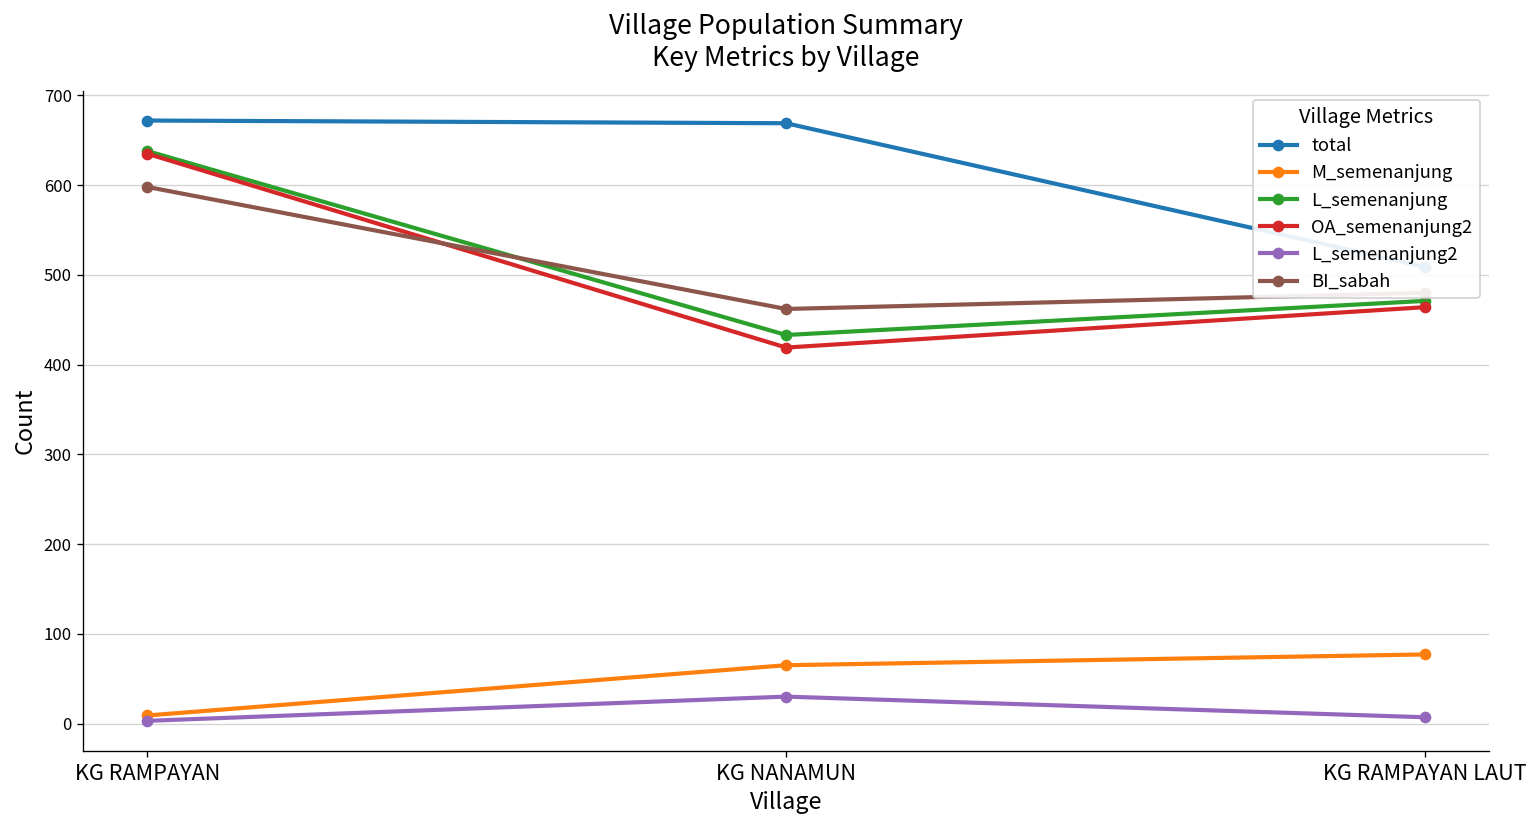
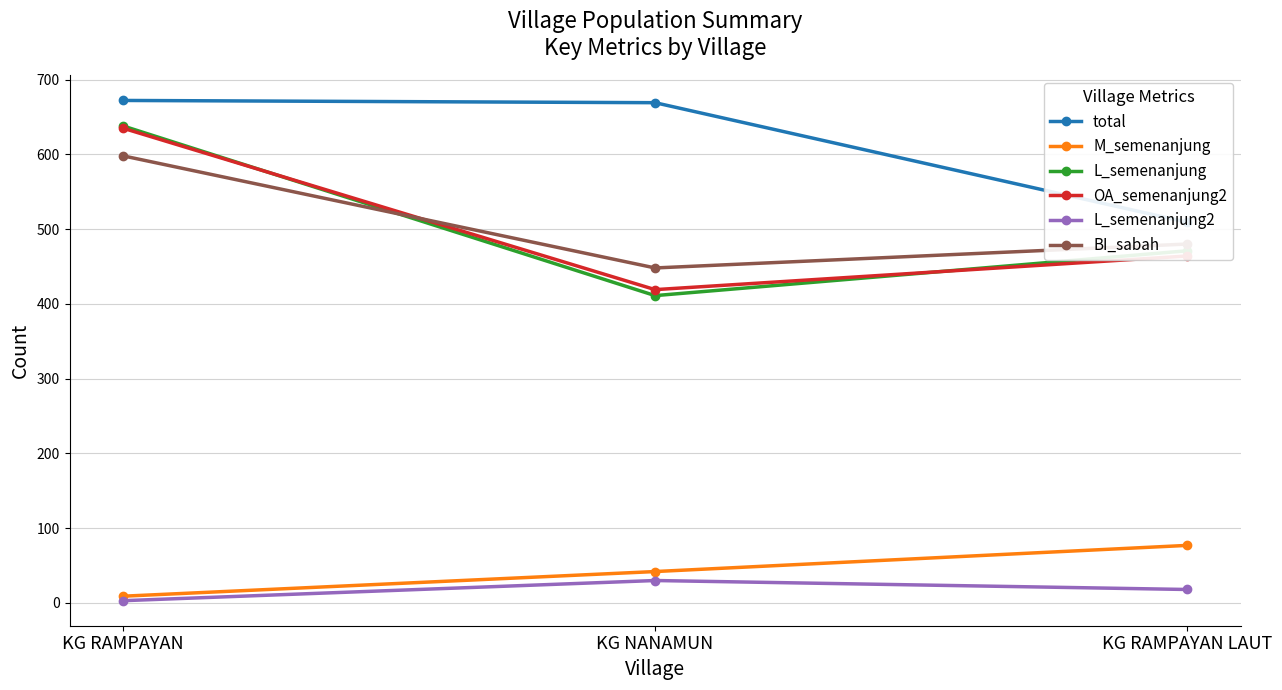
M_semenanjung, KG NANAMUN: 70 -> 40
L_semenanjung, KG NANAMUN: 430 -> 410
BI_sabah, KG NANAMUN: 460 -> 450
L_semenanjung2, KG RAMPAYAN LAUT: 10 -> 20
